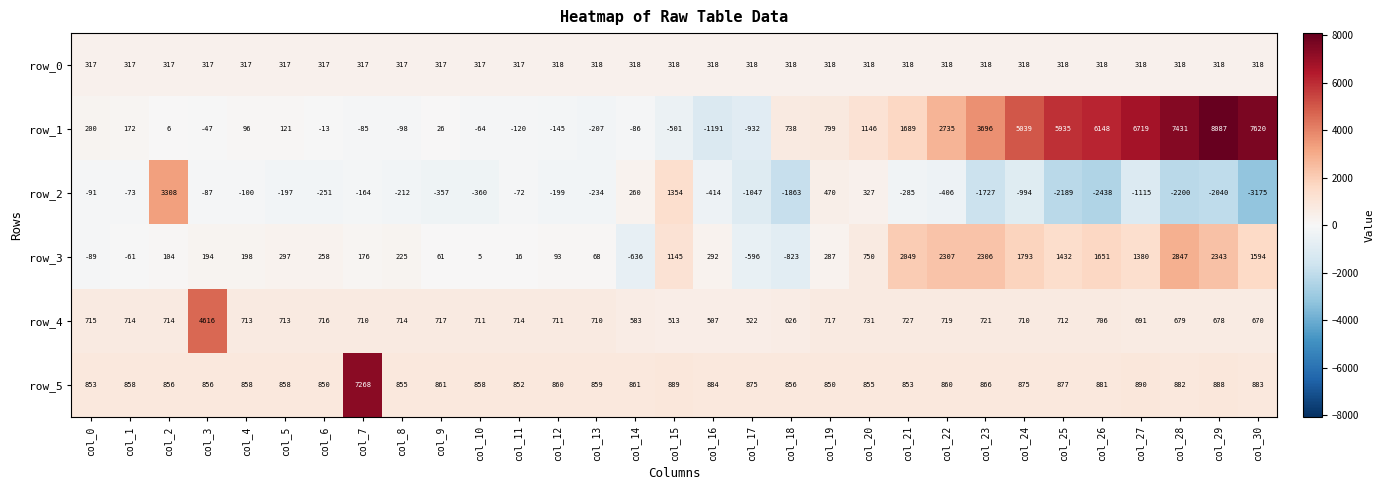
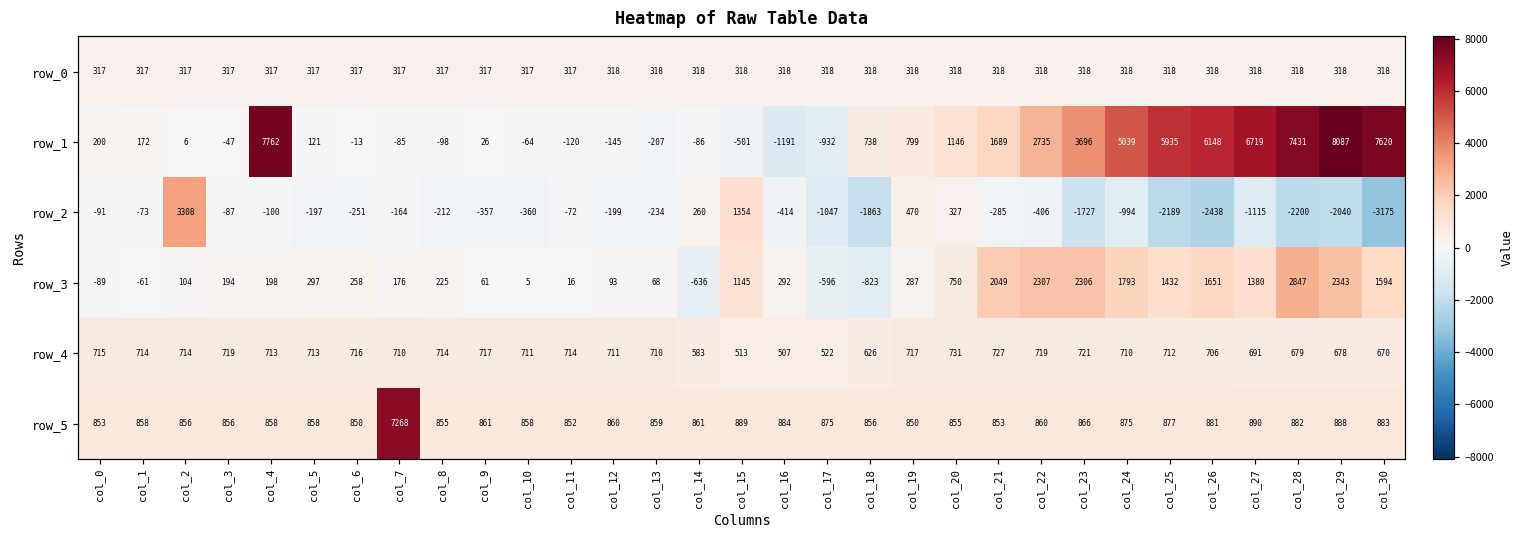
row_1, col_4: 96 -> 7762
row_4, col_3: 4616 -> 719
